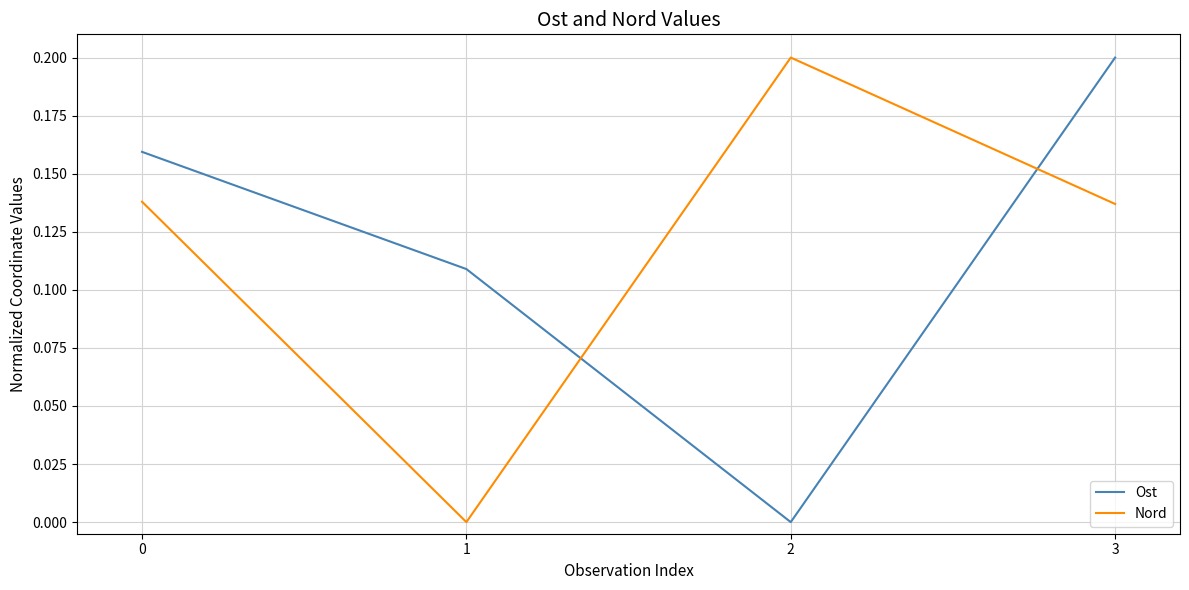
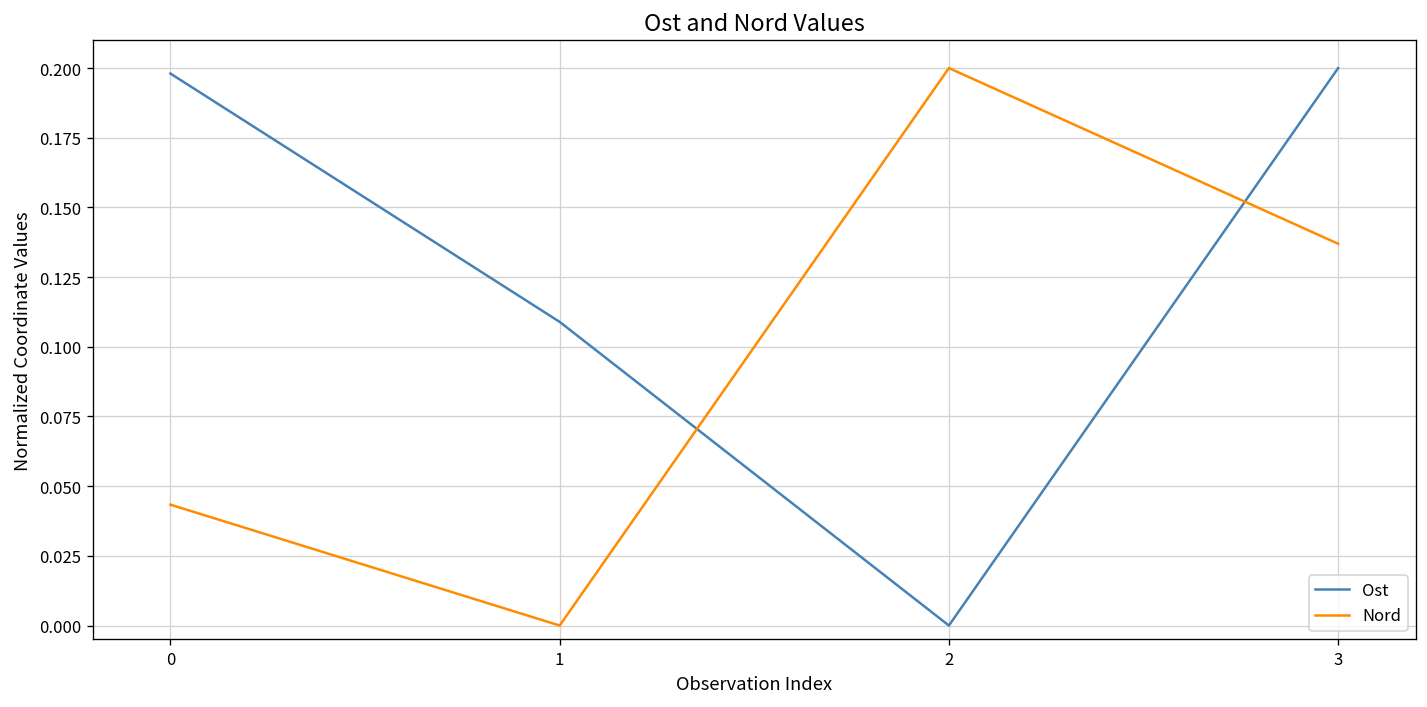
Ost, 0: 0.159 -> 0.198
Nord, 0: 0.138 -> 0.043
